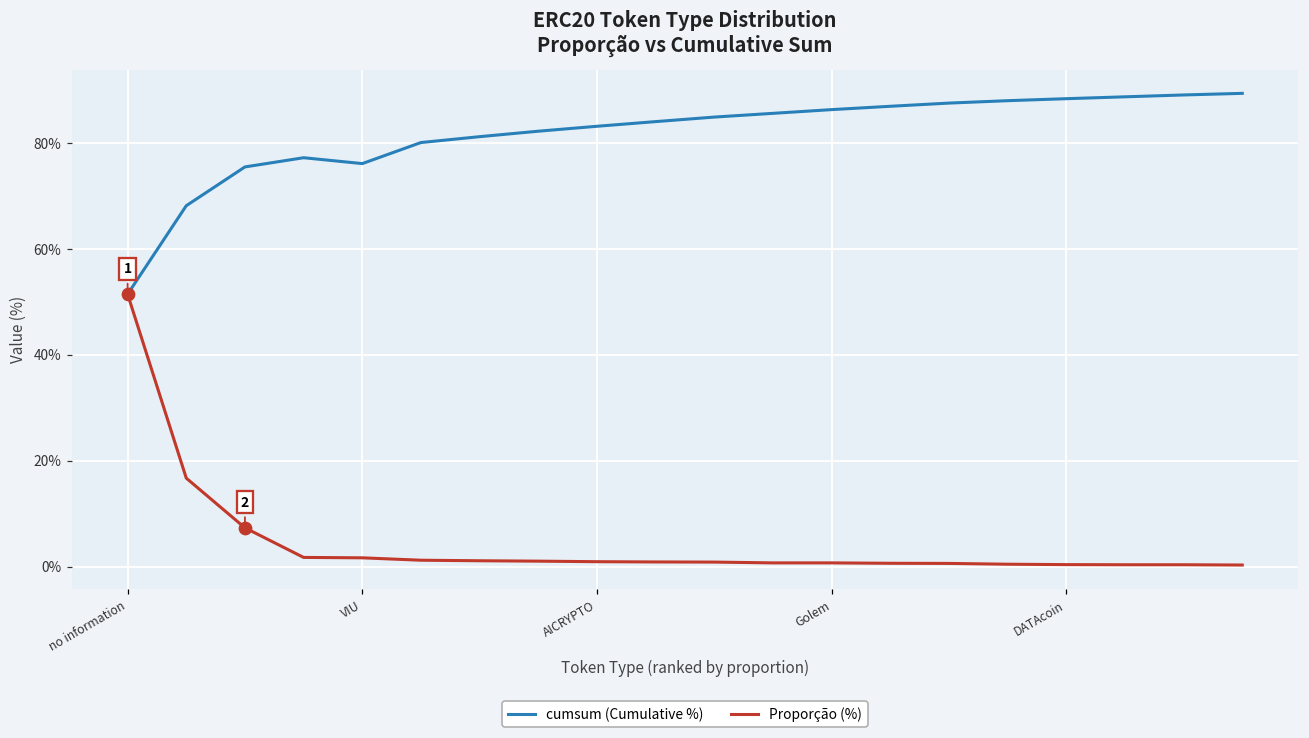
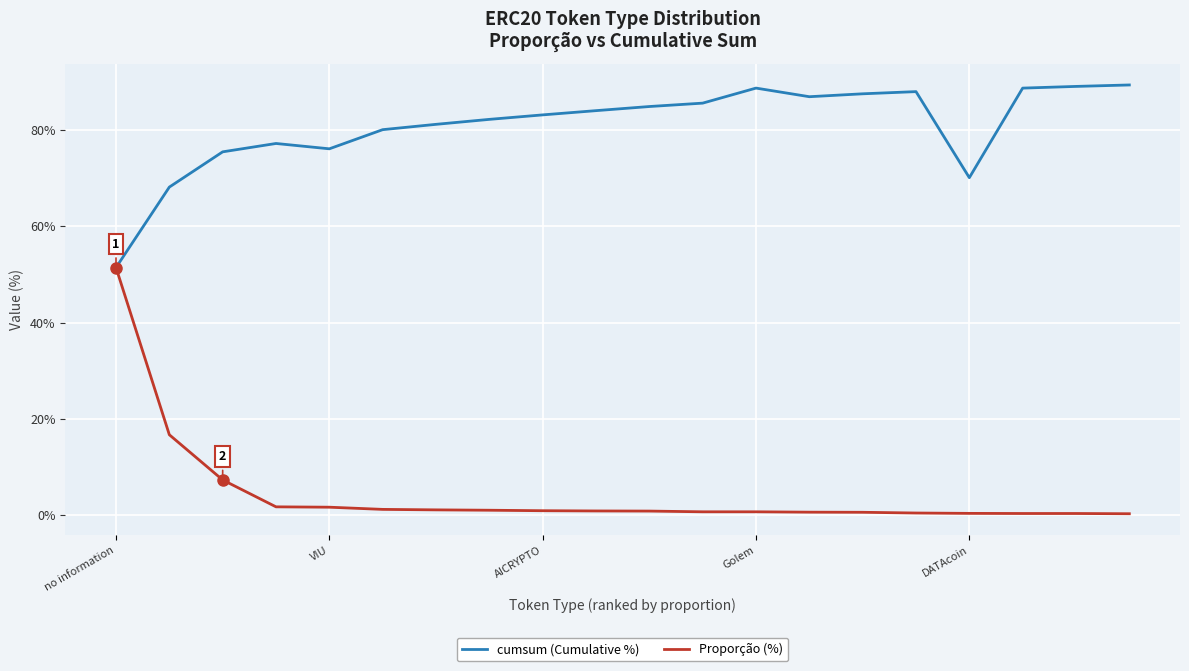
cumsum (Cumulative %), Golem: 86% -> 89%
cumsum (Cumulative %), DATAcoin: 88% -> 70%
